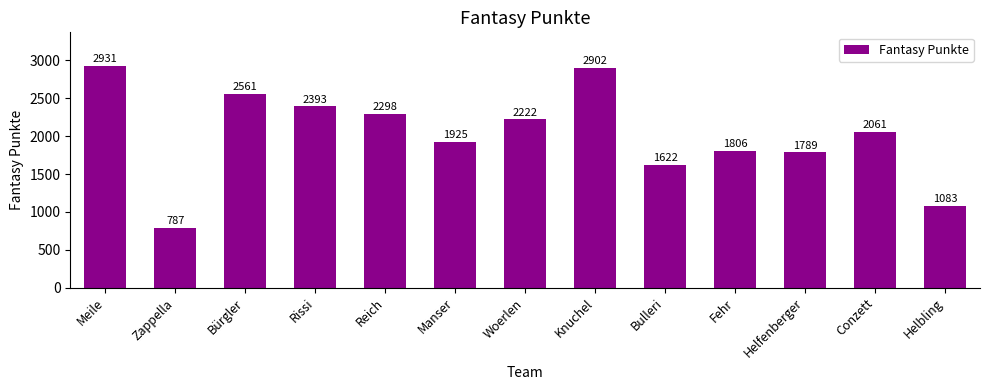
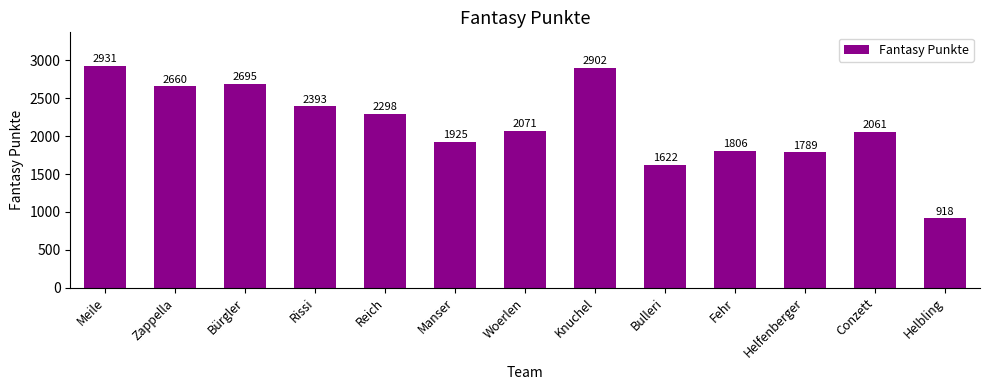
Zappella: 787 -> 2660
Bürgler: 2561 -> 2695
Woerlen: 2222 -> 2071
Helbling: 1083 -> 918
